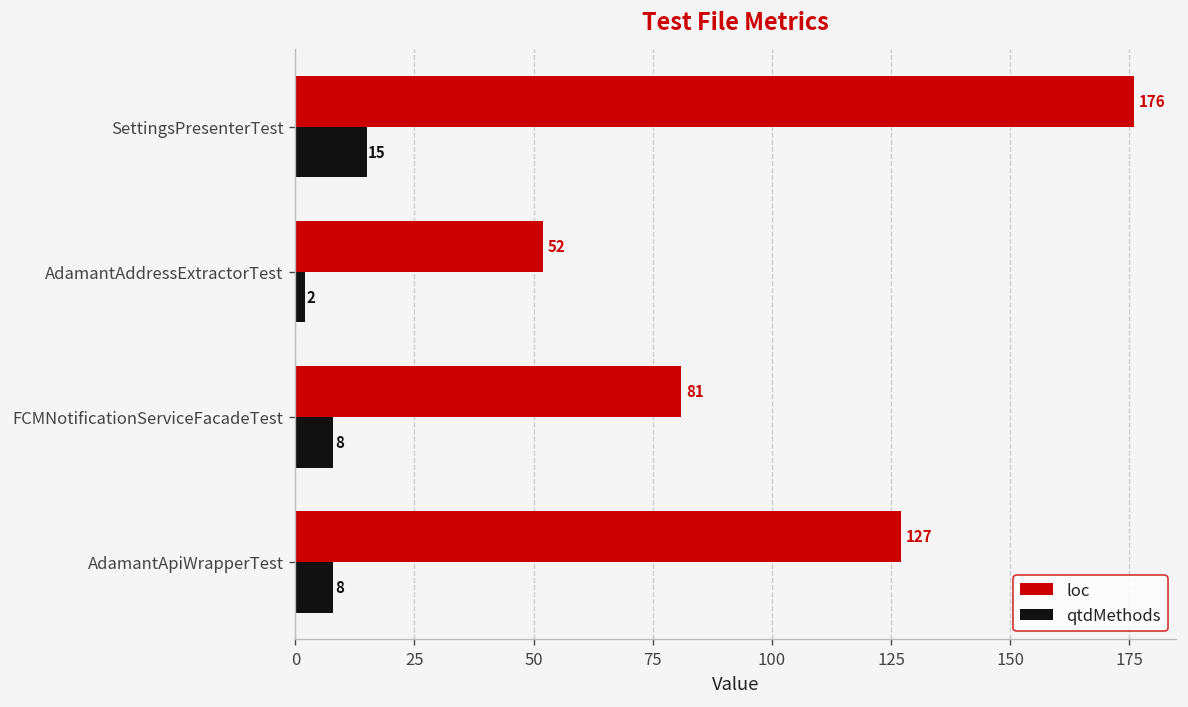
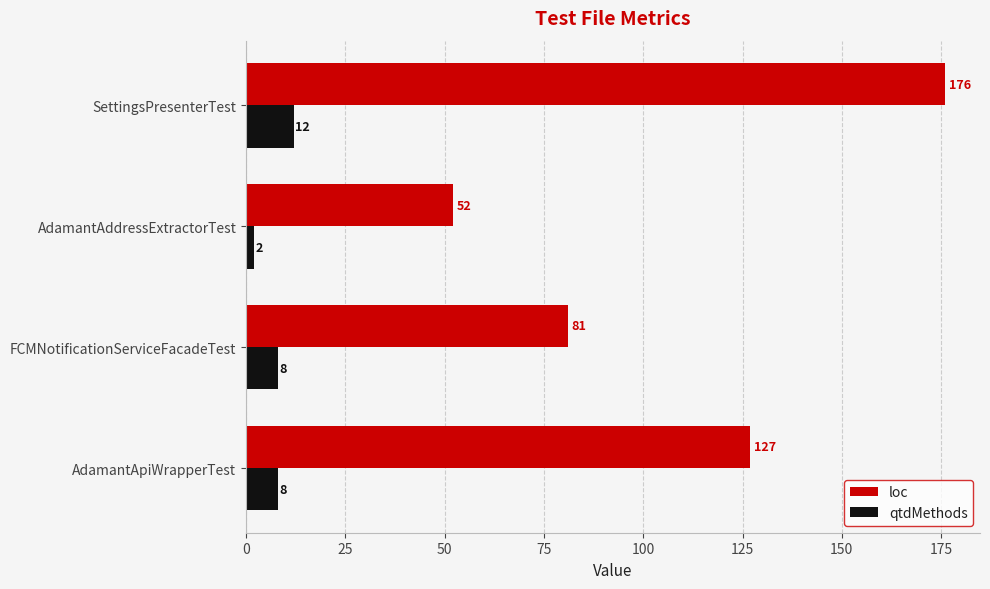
qtdMethods, SettingsPresenterTest: 15 -> 12
